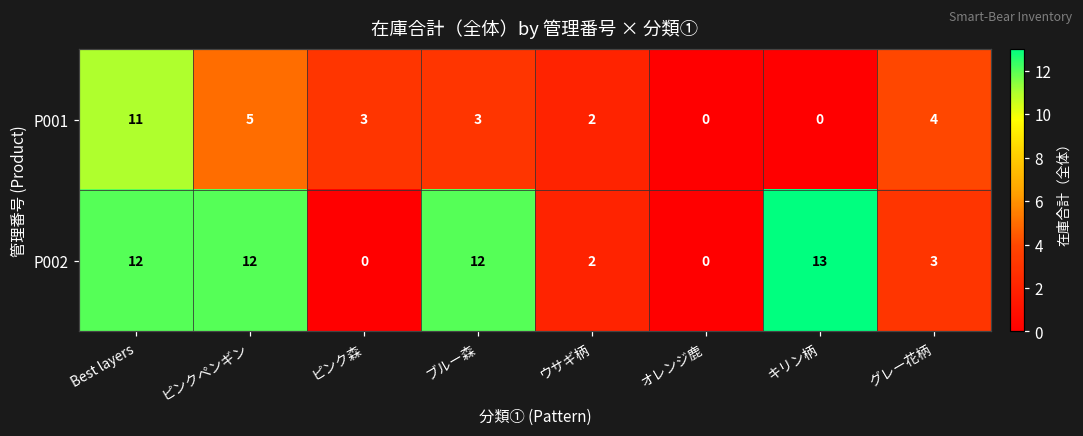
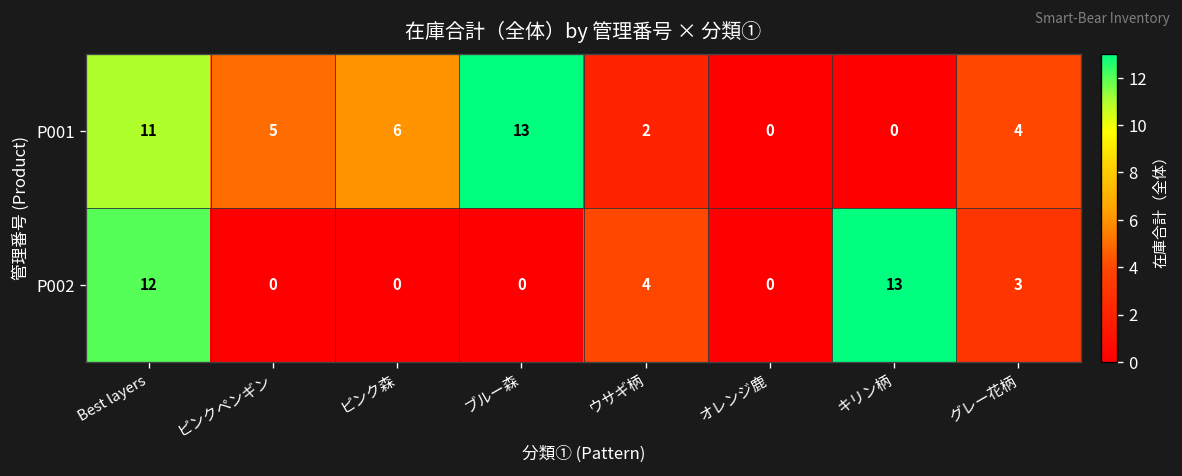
P001, ピンク森: 3 -> 6
P001, ブルー森: 3 -> 13
P002, ピンクペンギン: 12 -> 0
P002, ブルー森: 12 -> 0
P002, ウサギ柄: 2 -> 4
